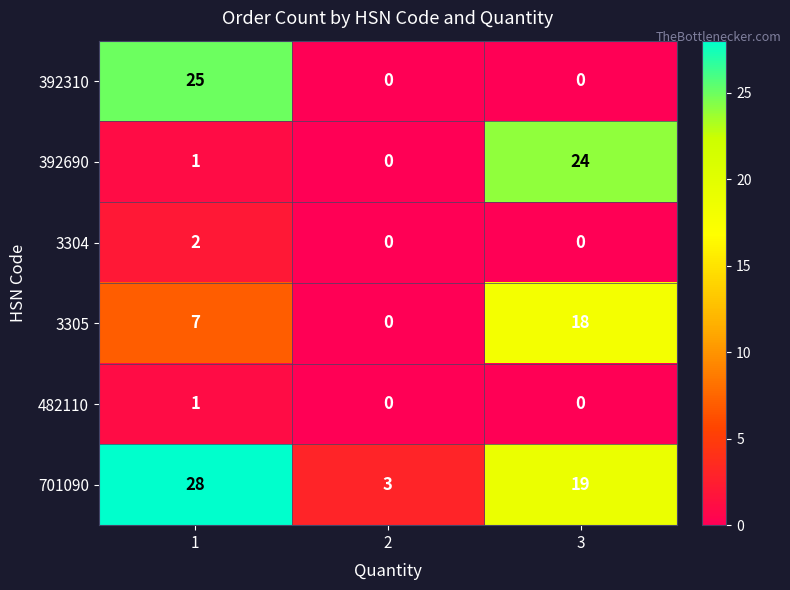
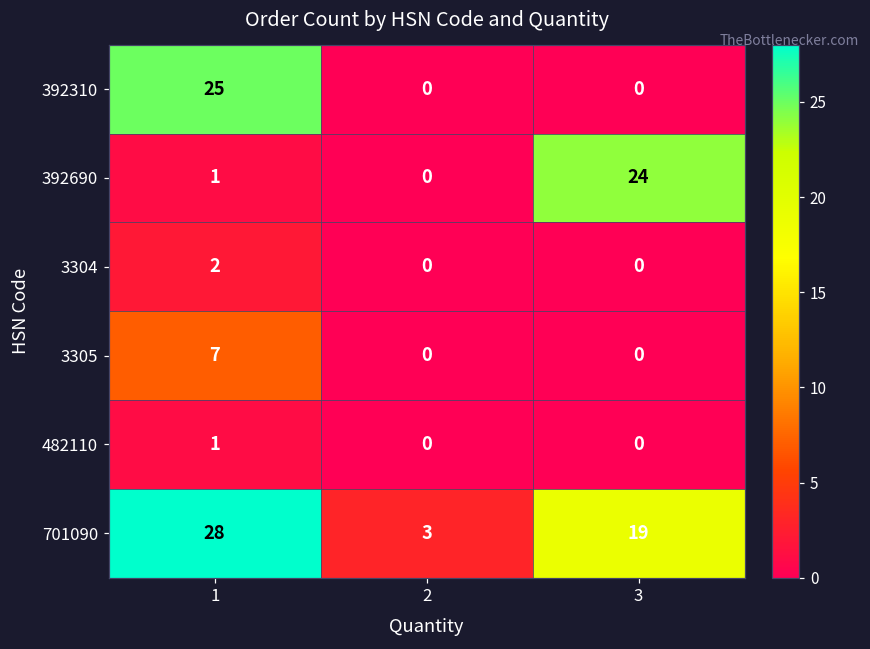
3305, 3: 18 -> 0
